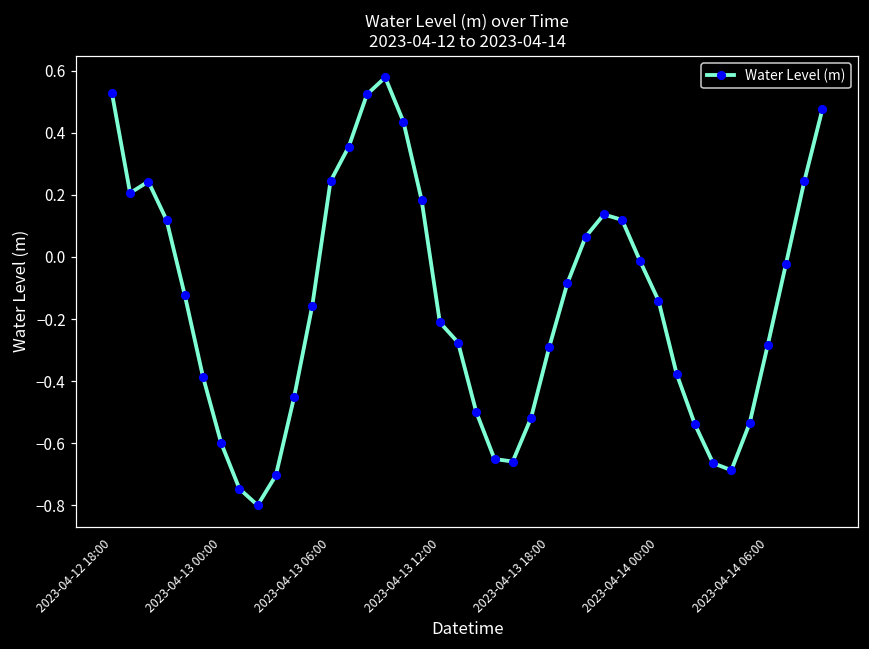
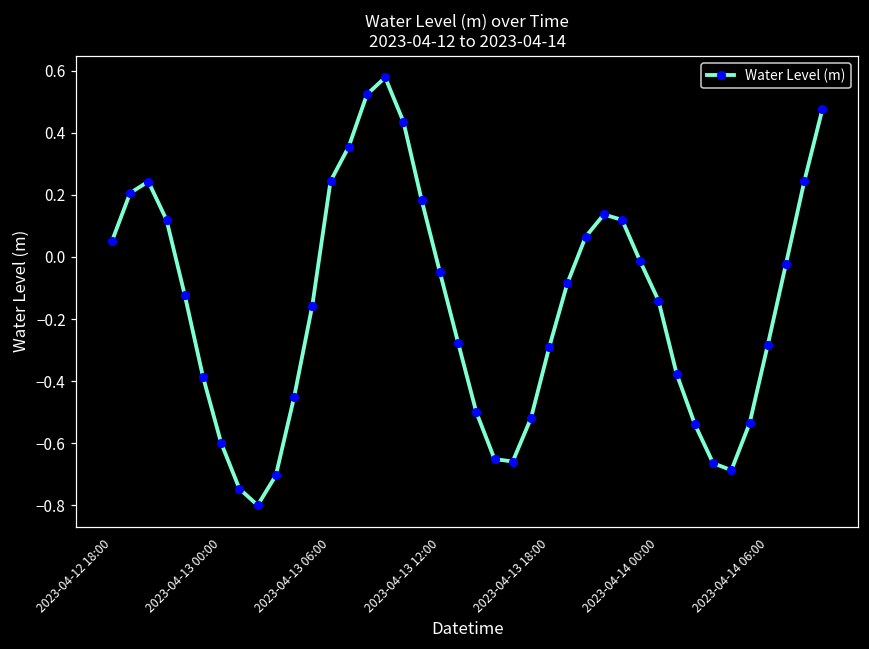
2023-04-12 18:00: 0.53 -> 0.05
2023-04-13 12:00: -0.21 -> -0.05
